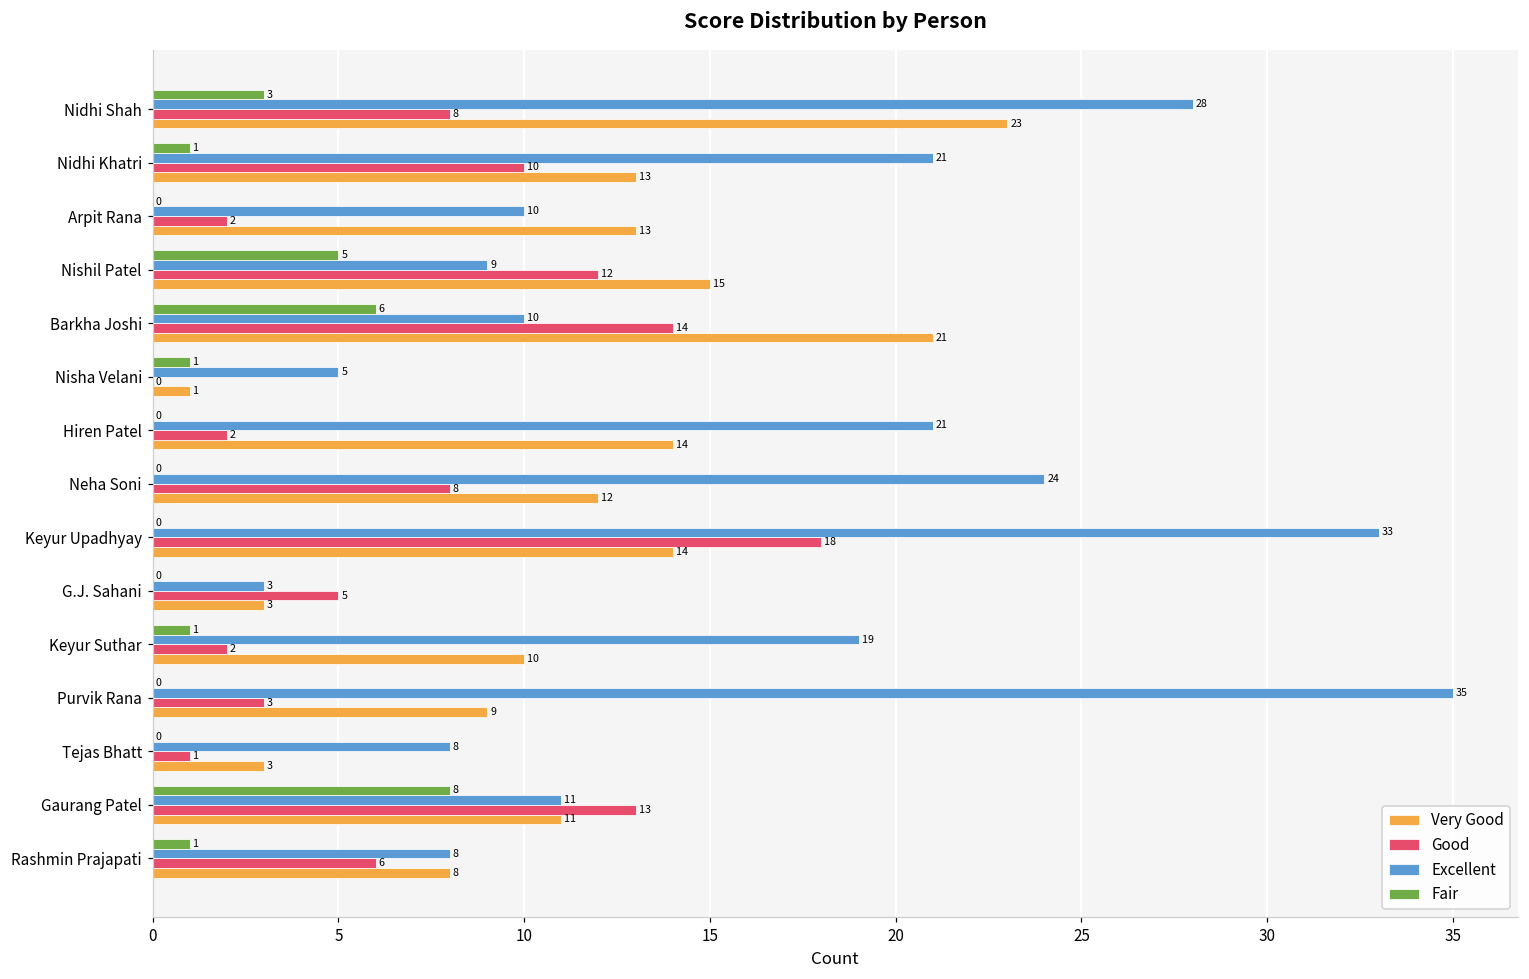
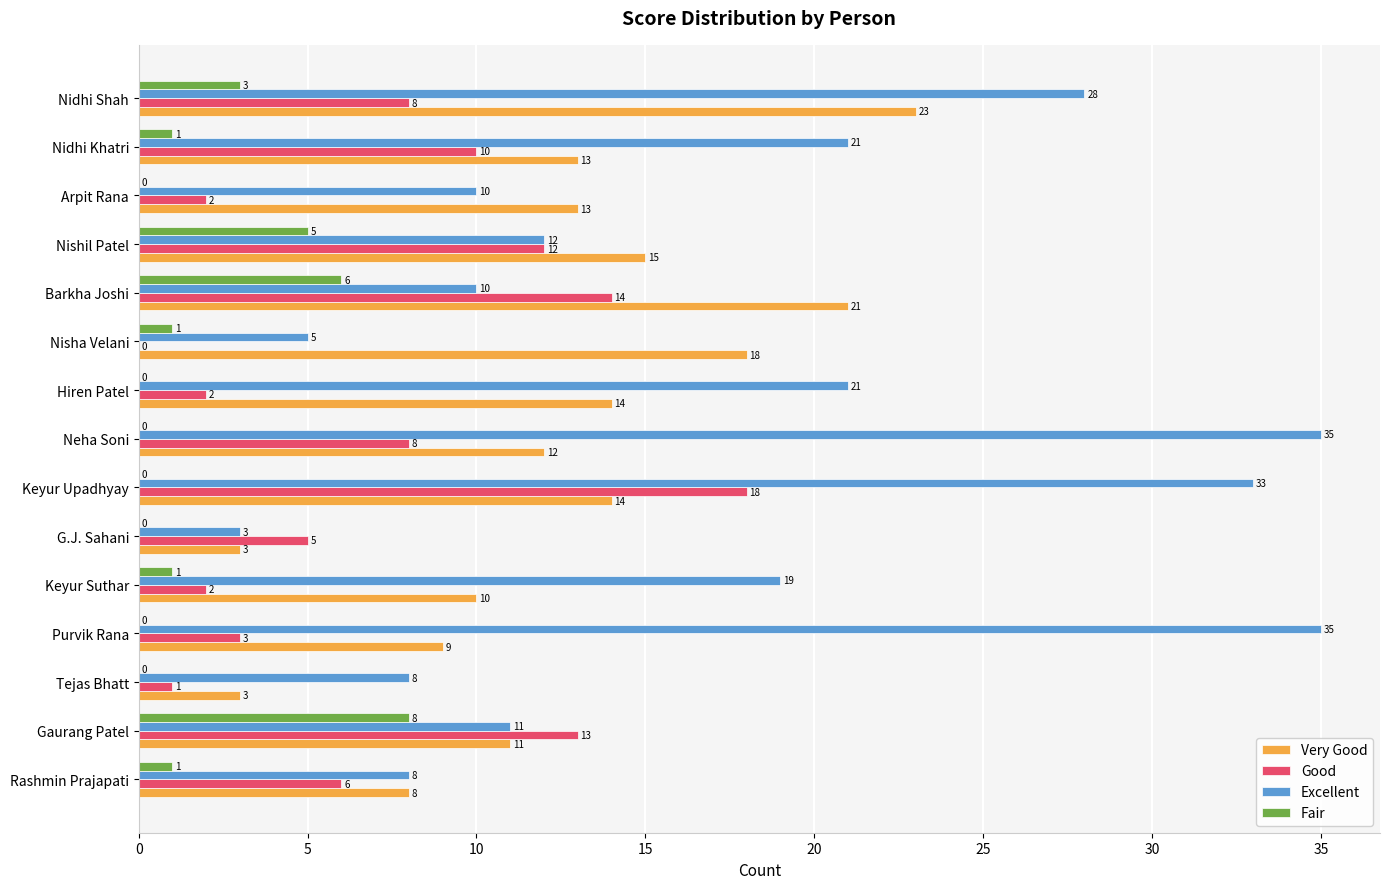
Excellent, Nishil Patel: 9 -> 12
Very Good, Nisha Velani: 1 -> 18
Excellent, Neha Soni: 24 -> 35
